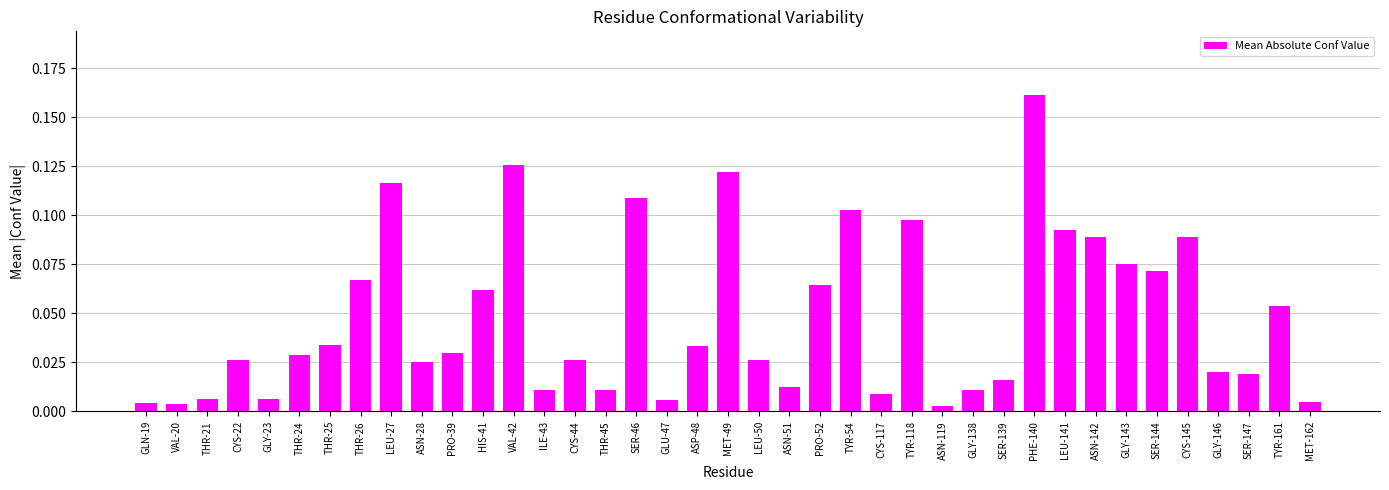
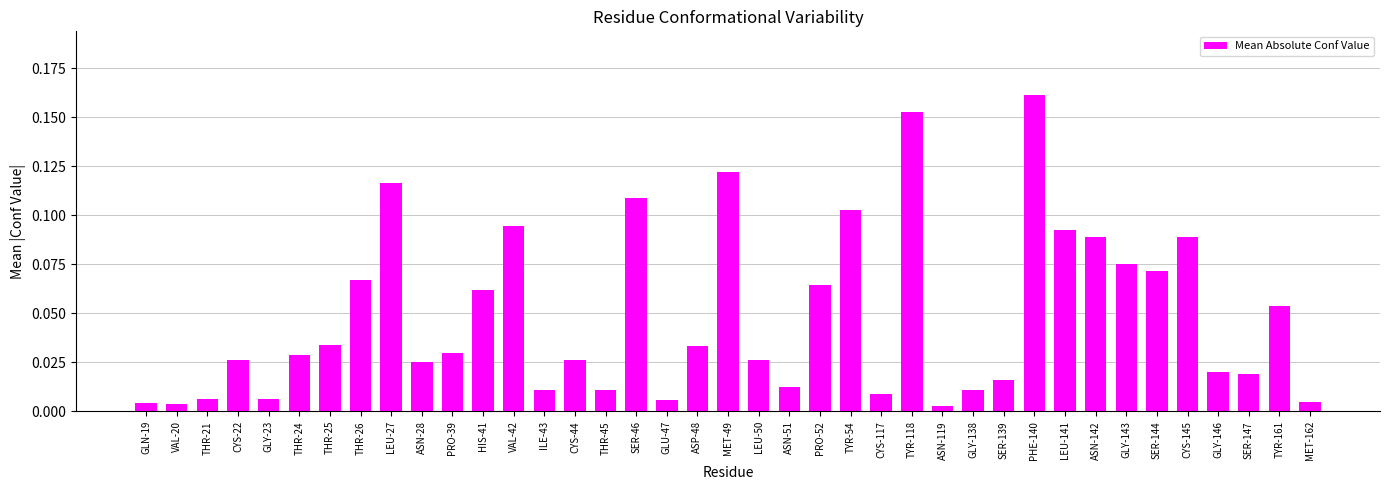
VAL-42: 0.125 -> 0.094
TYR-118: 0.098 -> 0.153
